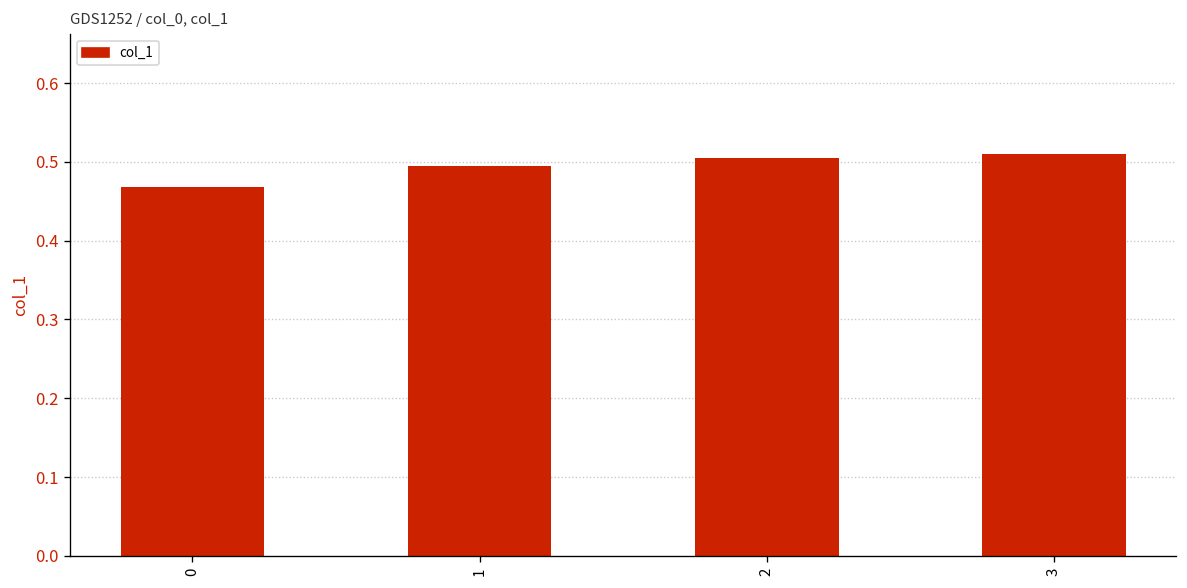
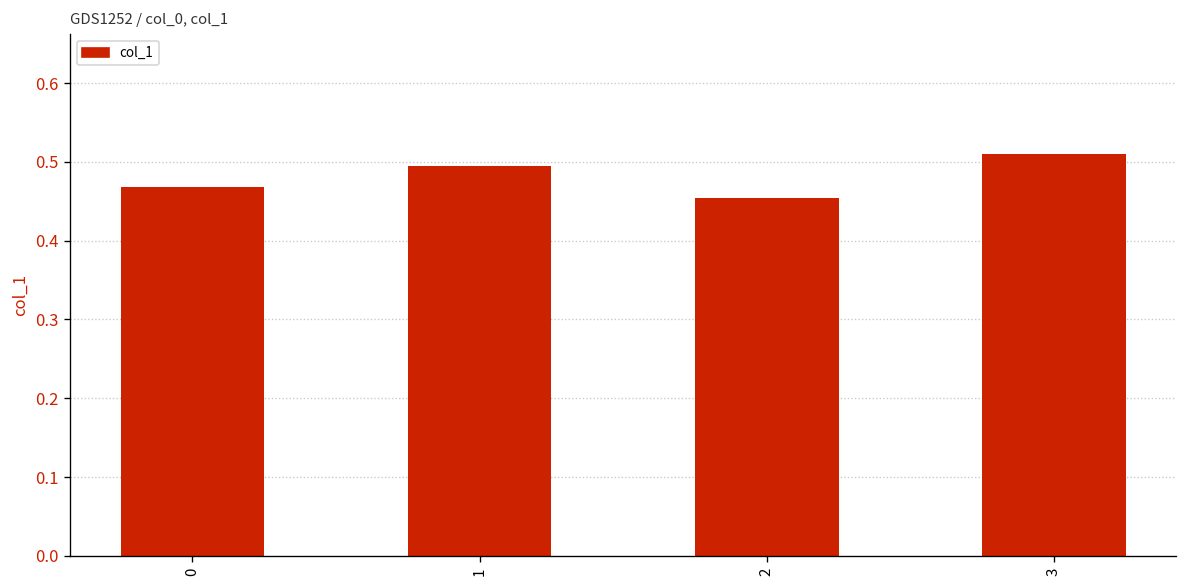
2: 0.51 -> 0.45
